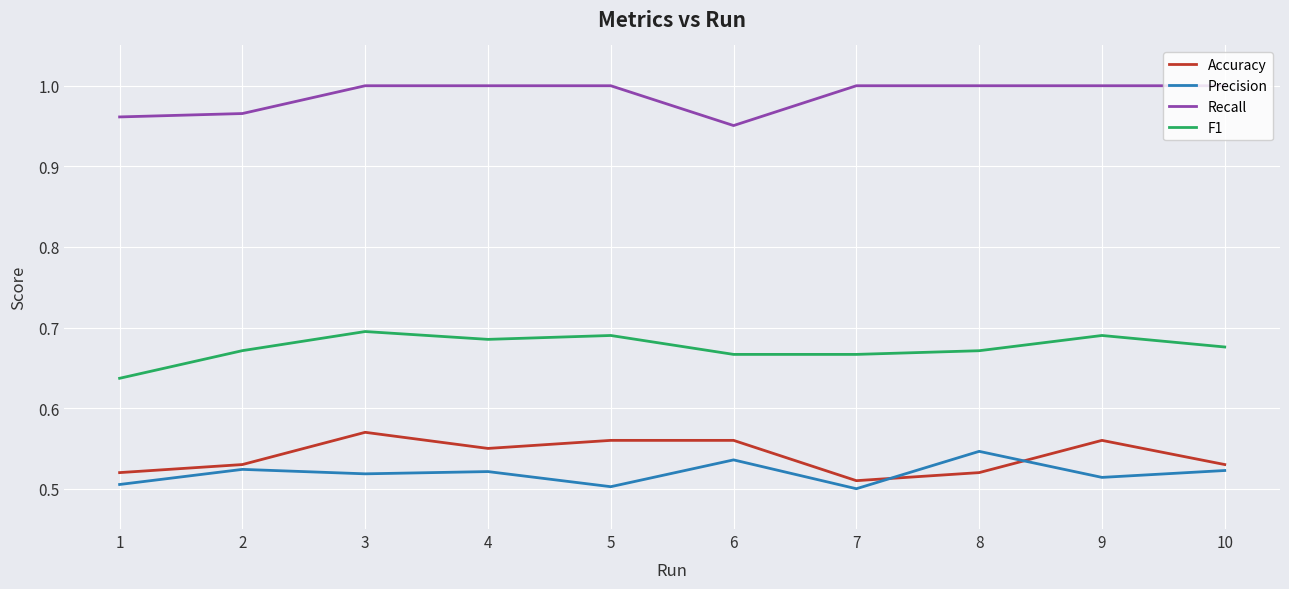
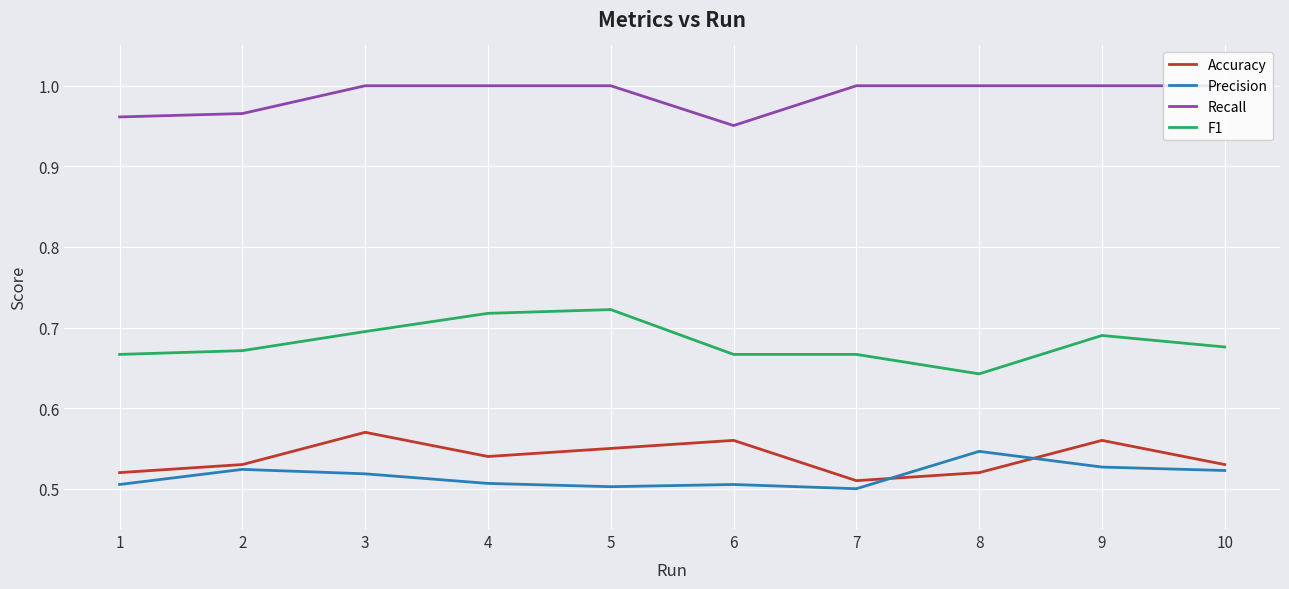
F1, 1: 0.64 -> 0.67
Accuracy, 4: 0.55 -> 0.54
Precision, 4: 0.52 -> 0.51
F1, 4: 0.69 -> 0.72
Accuracy, 5: 0.56 -> 0.55
F1, 5: 0.69 -> 0.72
Precision, 6: 0.54 -> 0.51
F1, 8: 0.67 -> 0.64
Precision, 9: 0.51 -> 0.53
